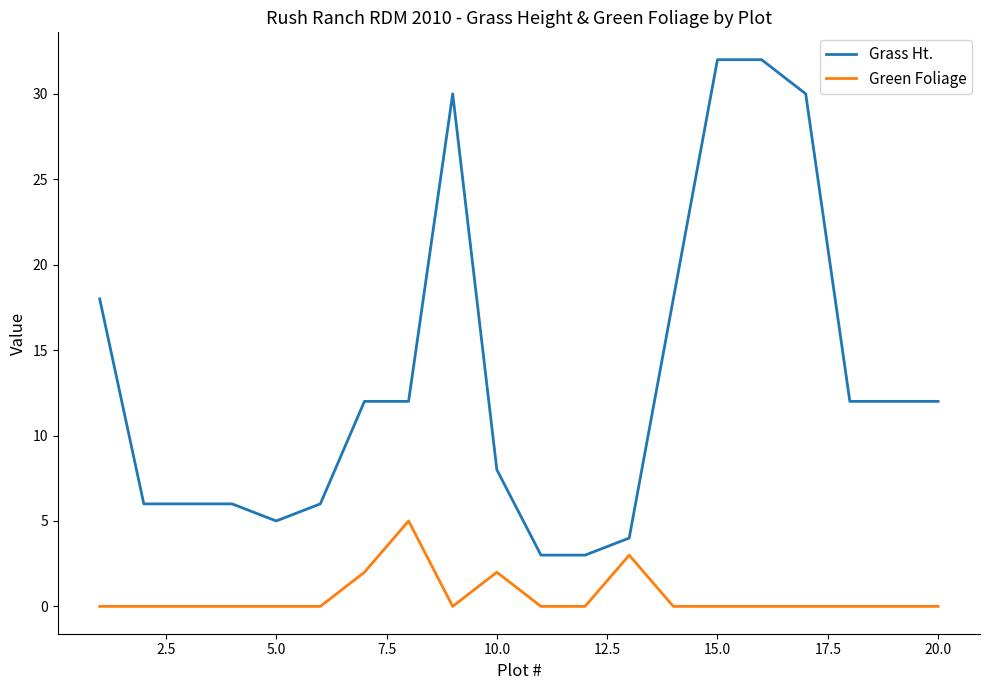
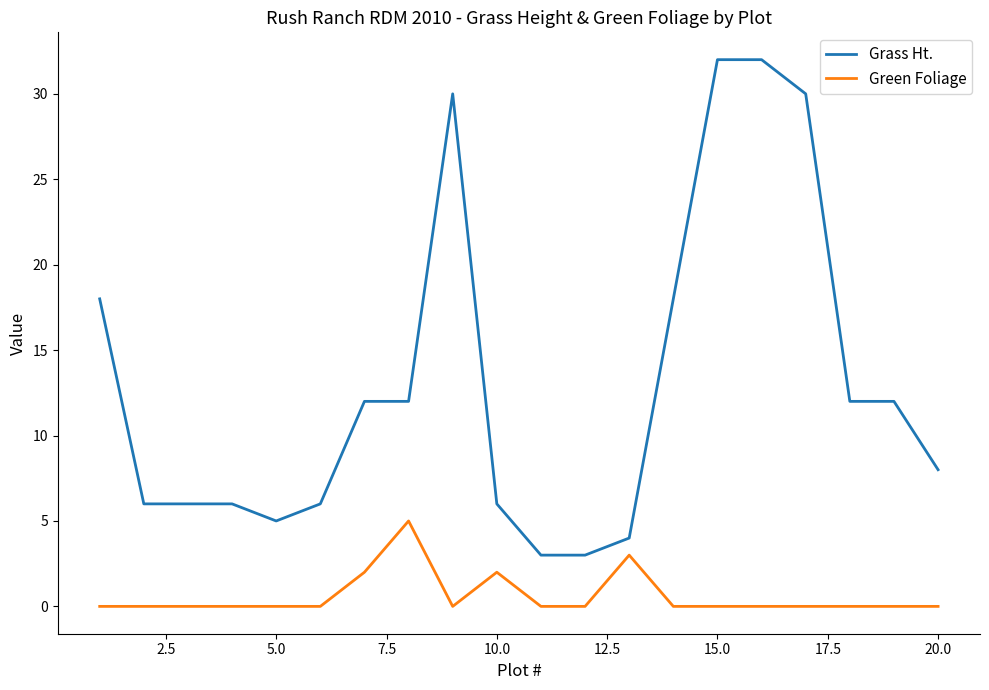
Grass Ht., 10.0: 8 -> 6
Grass Ht., 20.0: 12 -> 8
